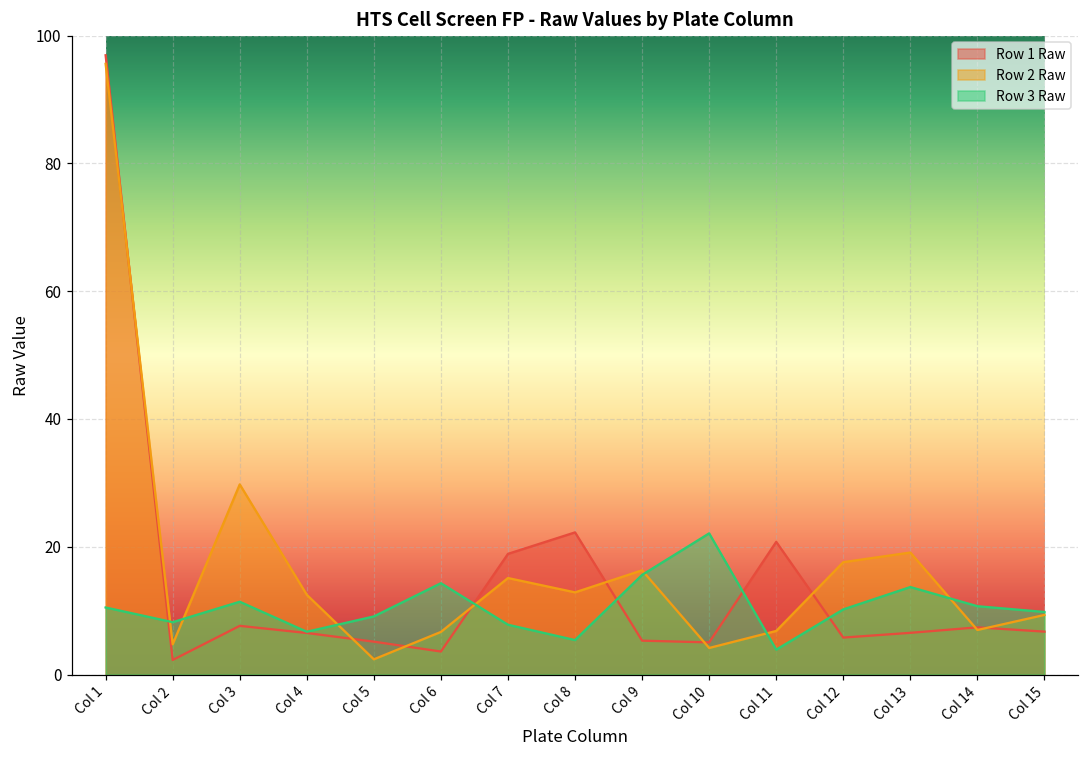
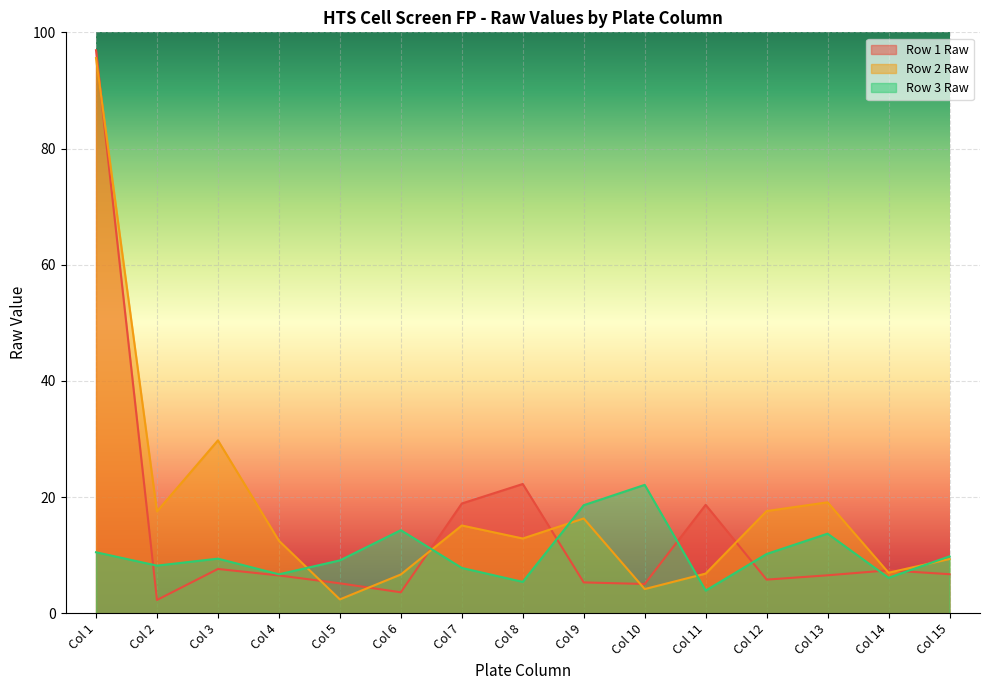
Row 2 Raw, Col 2: 5 -> 18
Row 3 Raw, Col 3: 11 -> 9
Row 3 Raw, Col 9: 16 -> 19
Row 1 Raw, Col 11: 21 -> 19
Row 3 Raw, Col 14: 11 -> 6
